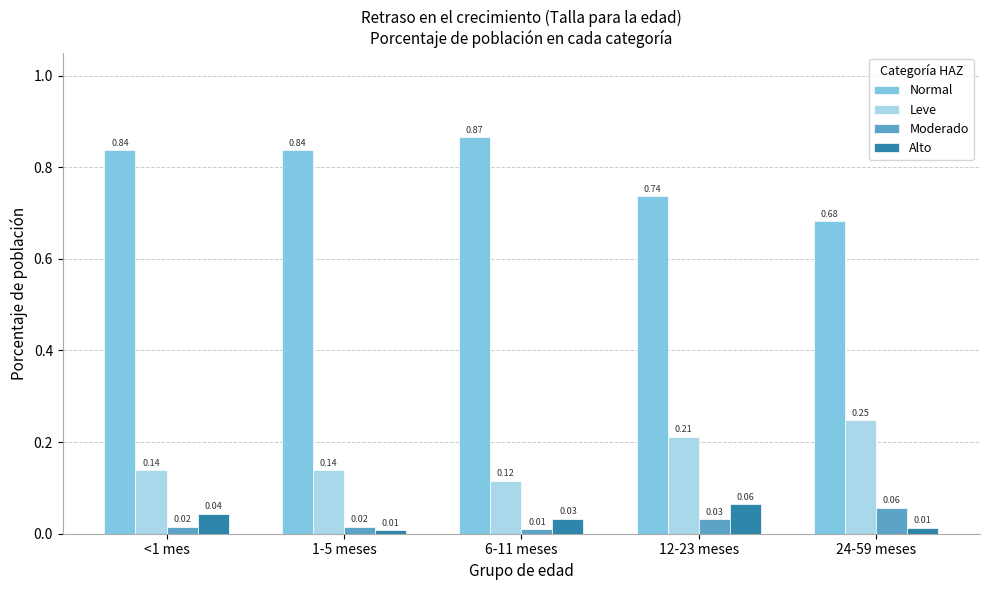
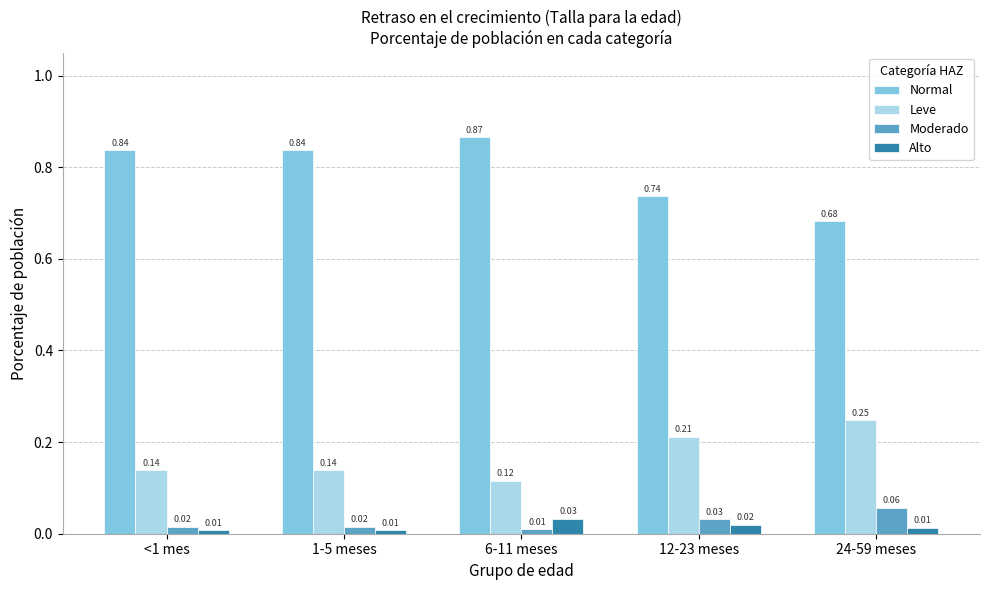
Alto, <1 mes: 0.04 -> 0.01
Alto, 12-23 meses: 0.06 -> 0.02
